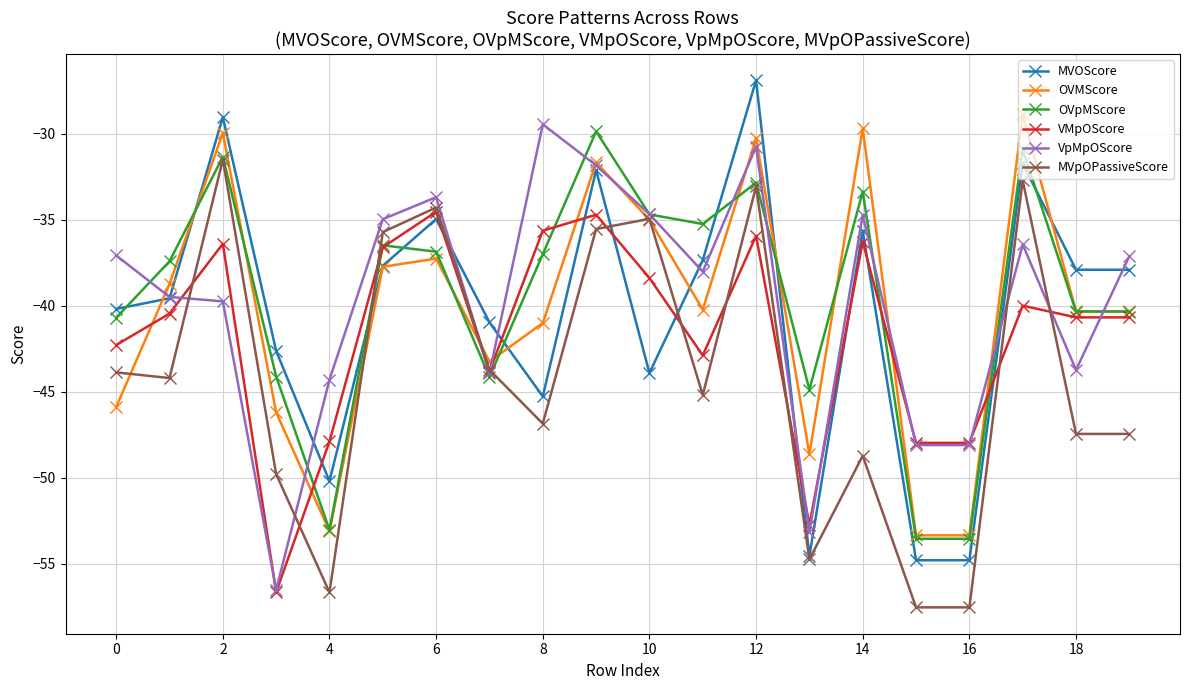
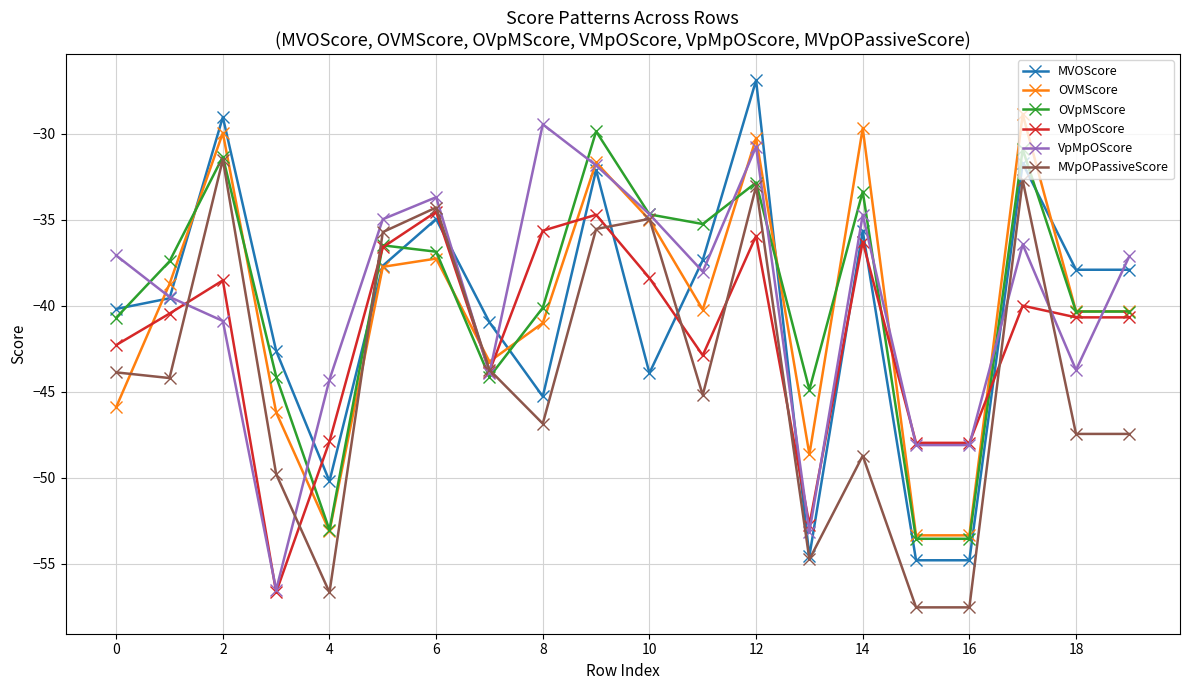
VMpOScore, 2: -36.4 -> -38.5
VpMpOScore, 2: -39.8 -> -40.9
OVpMScore, 8: -37.0 -> -40.1
